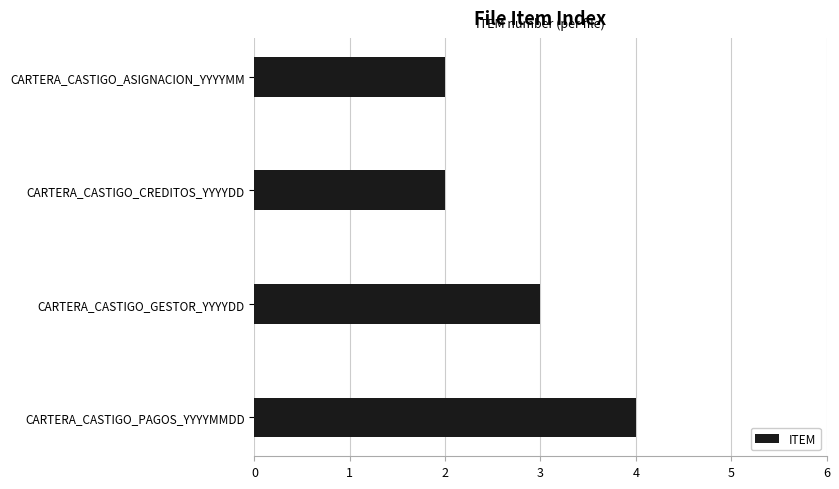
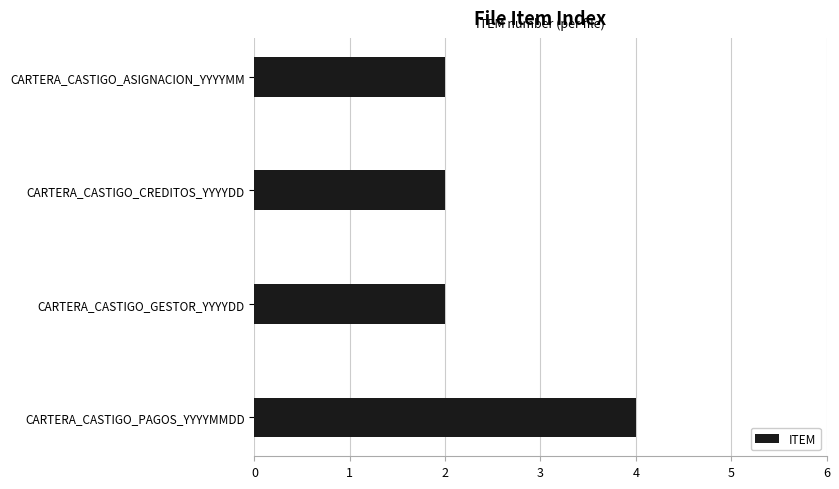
CARTERA_CASTIGO_GESTOR_YYYYDD: 3 -> 2
